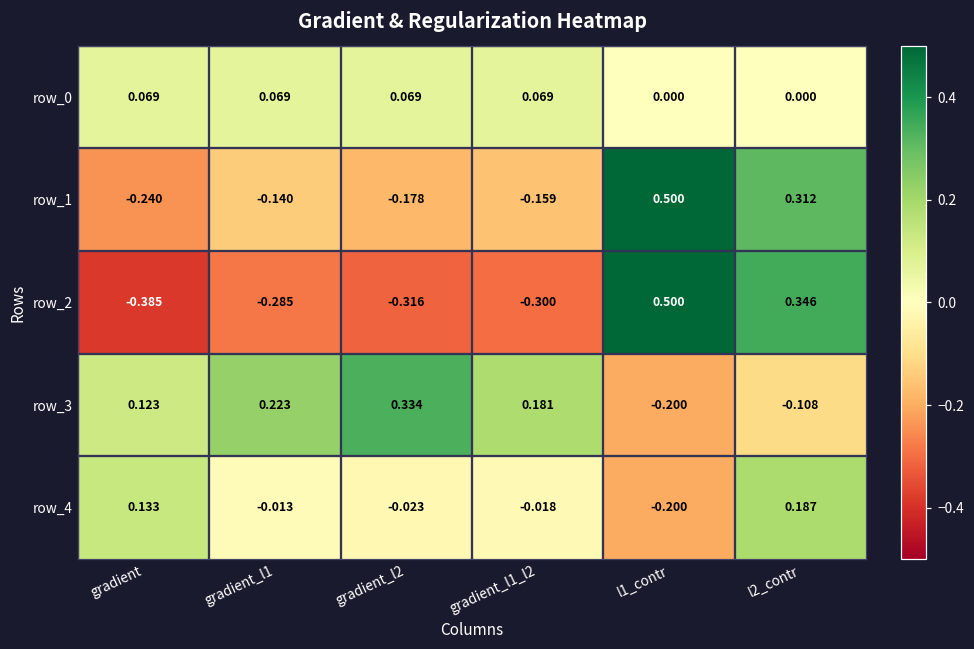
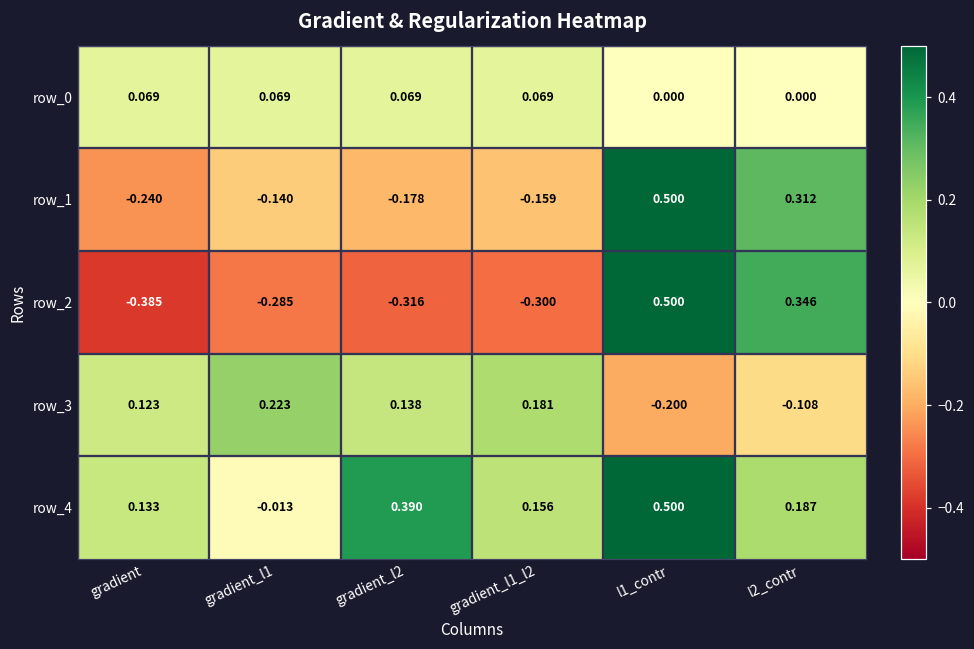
row_3, gradient_l2: 0.334 -> 0.138
row_4, gradient_l2: -0.023 -> 0.390
row_4, gradient_l1_l2: -0.018 -> 0.156
row_4, l1_contr: -0.200 -> 0.500
